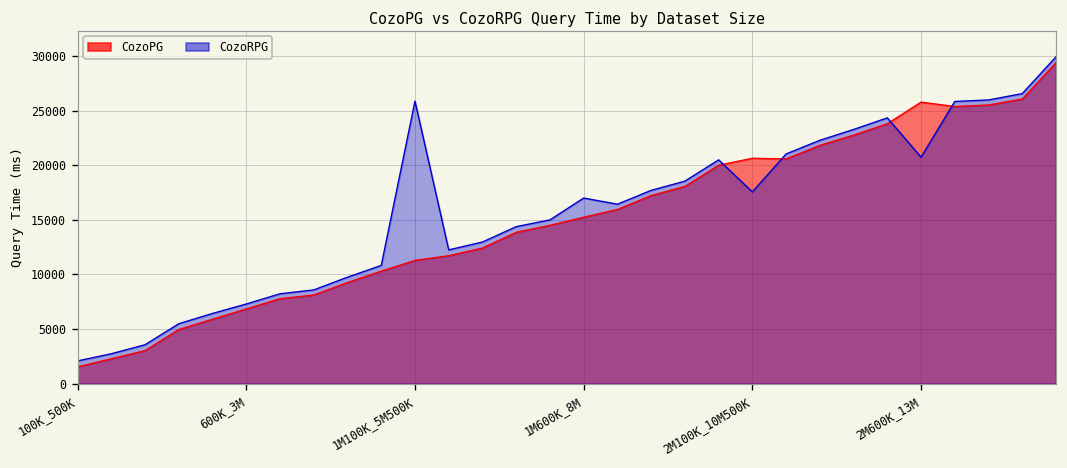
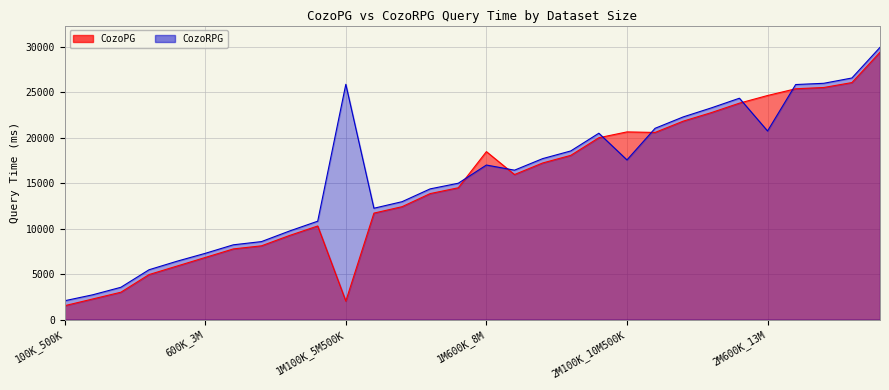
CozoPG, 1M100K_5M500K: 11000 -> 2000
CozoPG, 1M600K_8M: 15000 -> 18000
CozoPG, 2M600K_13M: 26000 -> 25000
